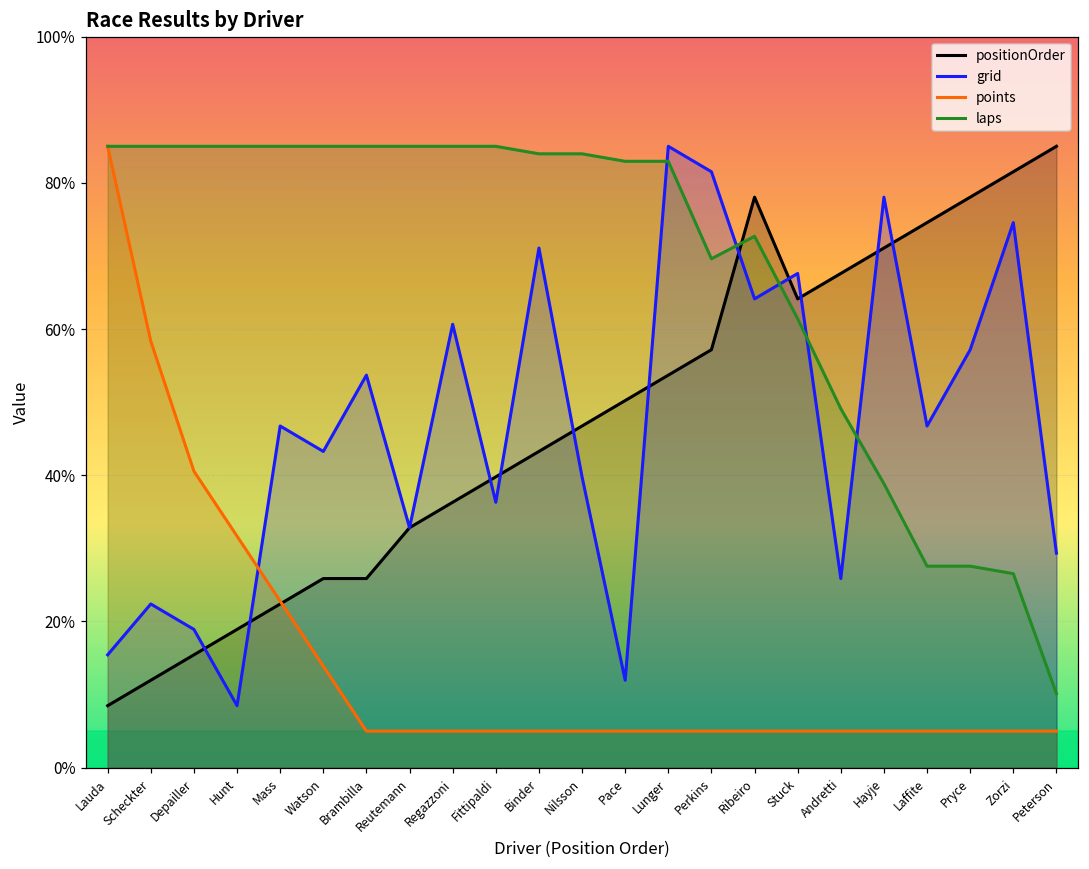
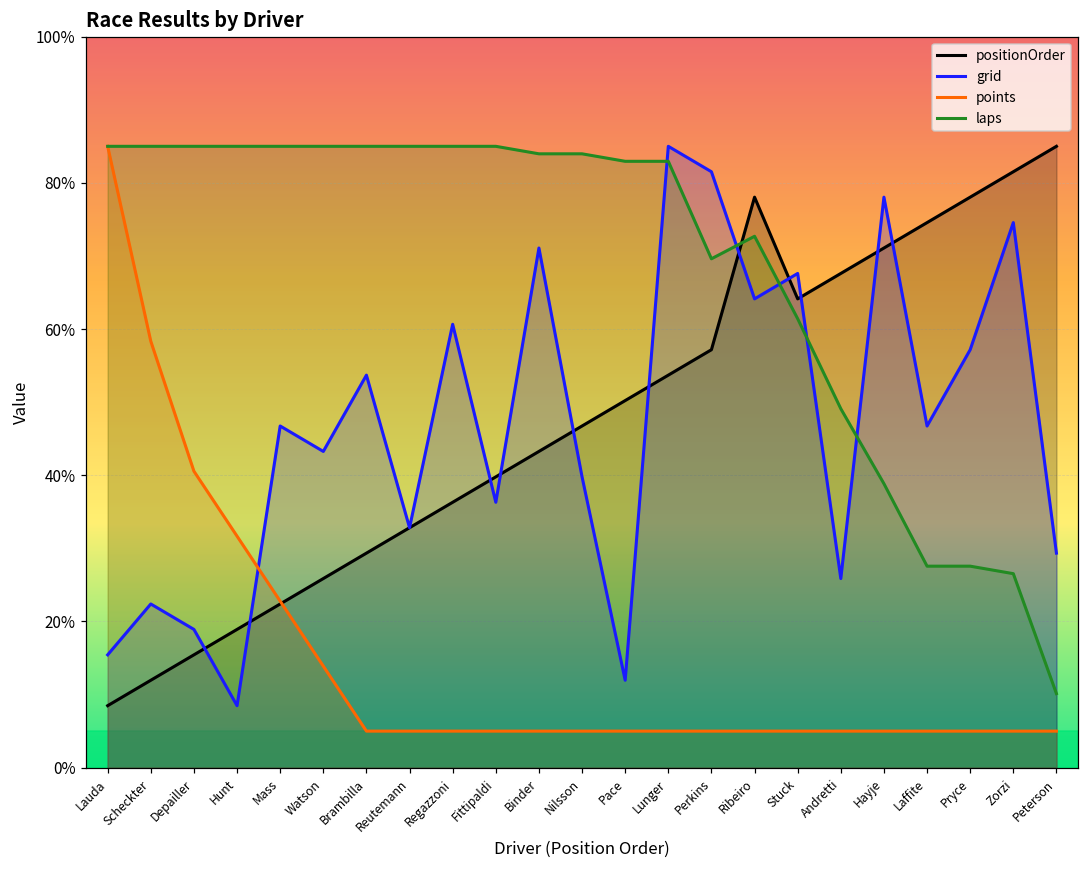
positionOrder, Brambilla: 26% -> 29%
